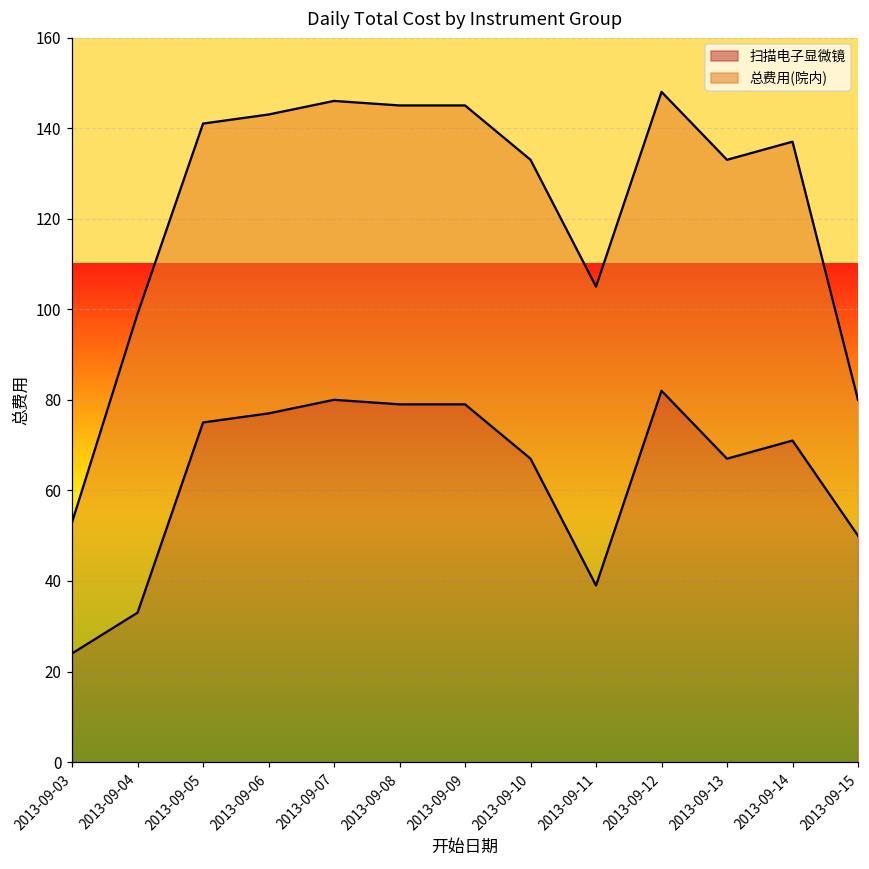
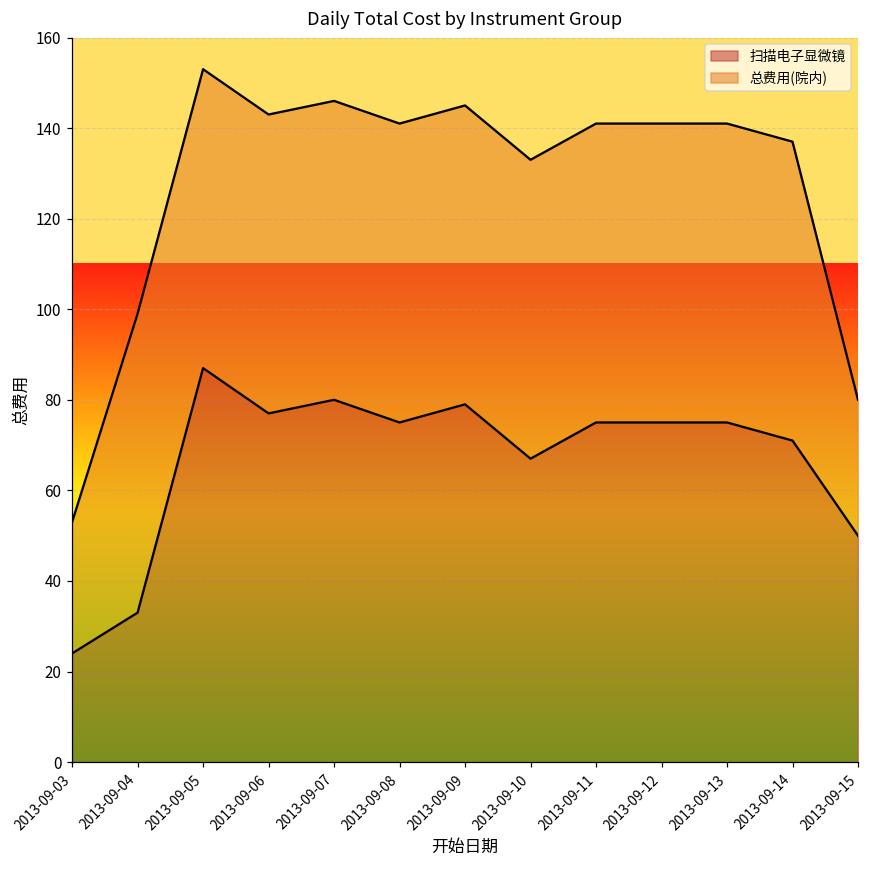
扫描电子显微镜, 2013-09-05: 75 -> 87
扫描电子显微镜, 2013-09-08: 79 -> 75
扫描电子显微镜, 2013-09-11: 39 -> 75
扫描电子显微镜, 2013-09-12: 82 -> 75
扫描电子显微镜, 2013-09-13: 67 -> 75
